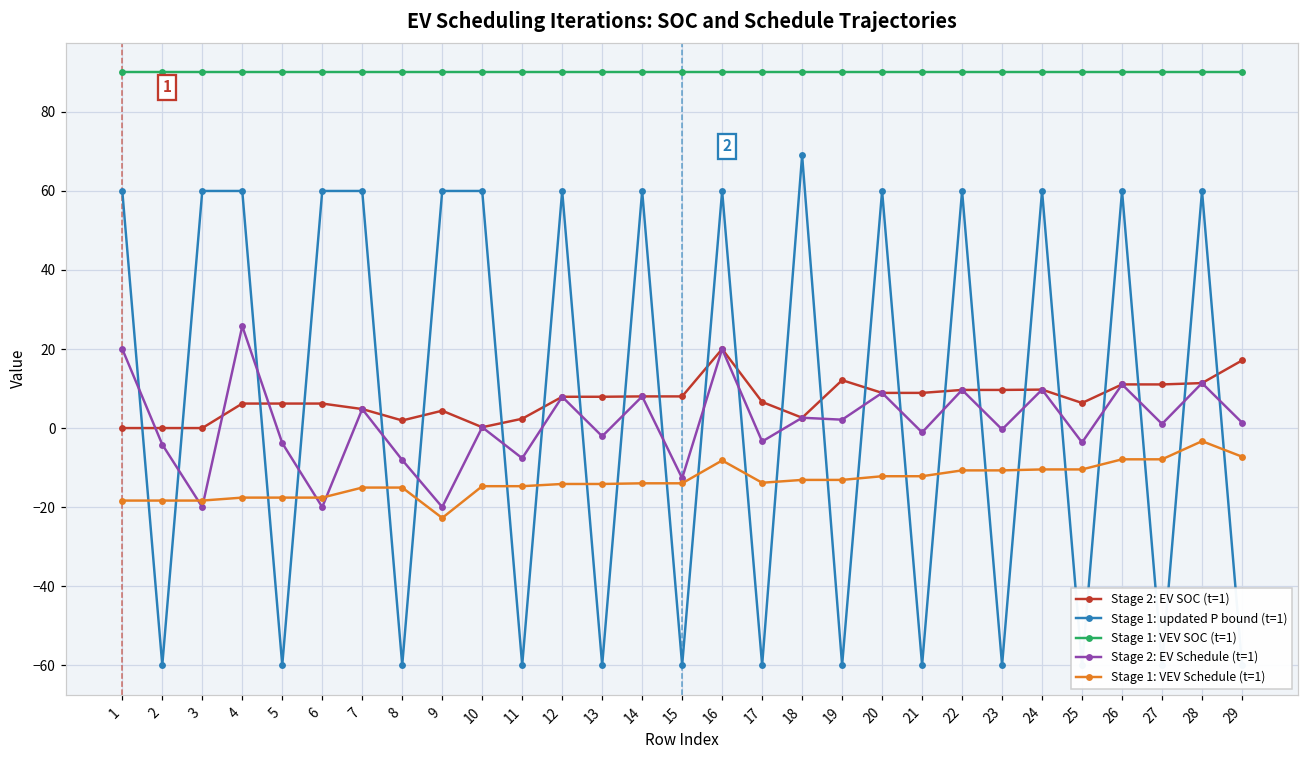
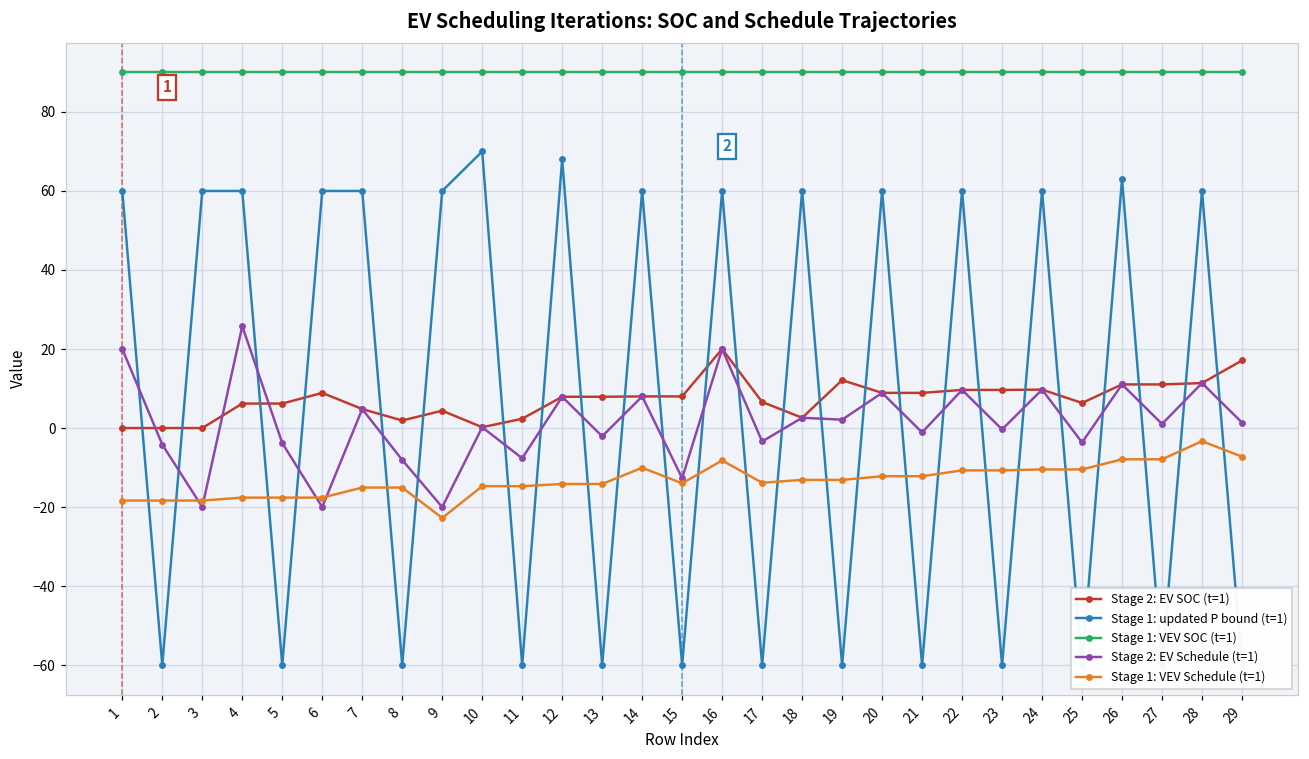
Stage 2: EV SOC (t=1), 6: 6 -> 9
Stage 1: updated P bound (t=1), 10: 60 -> 70
Stage 1: updated P bound (t=1), 12: 60 -> 68
Stage 1: VEV Schedule (t=1), 14: -14 -> -10
Stage 1: updated P bound (t=1), 18: 69 -> 60
Stage 1: updated P bound (t=1), 26: 60 -> 63
